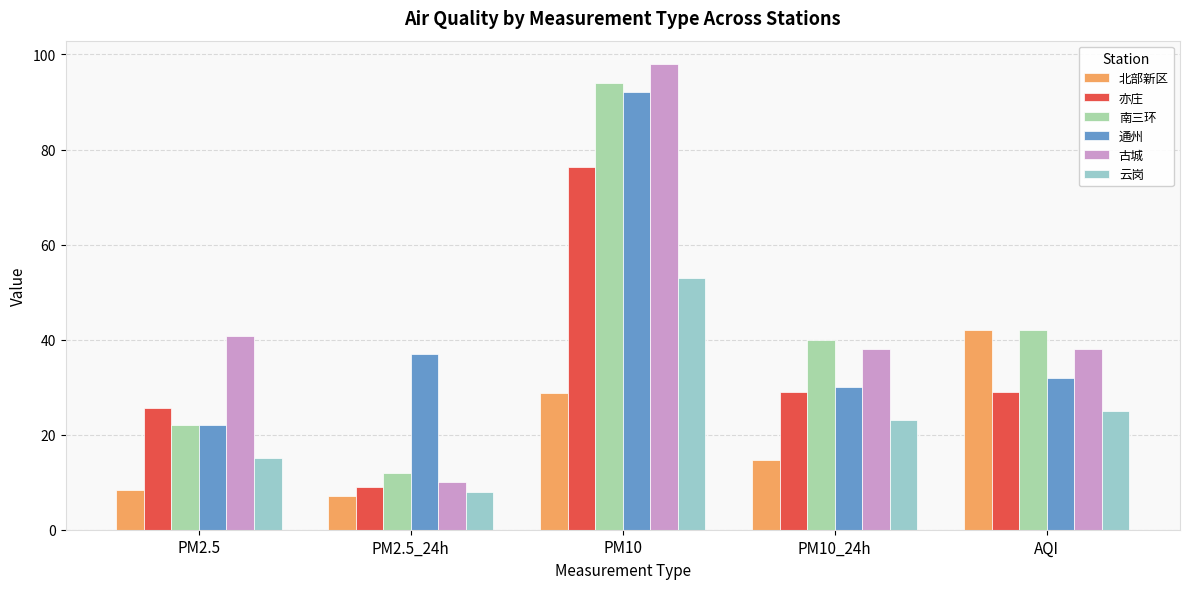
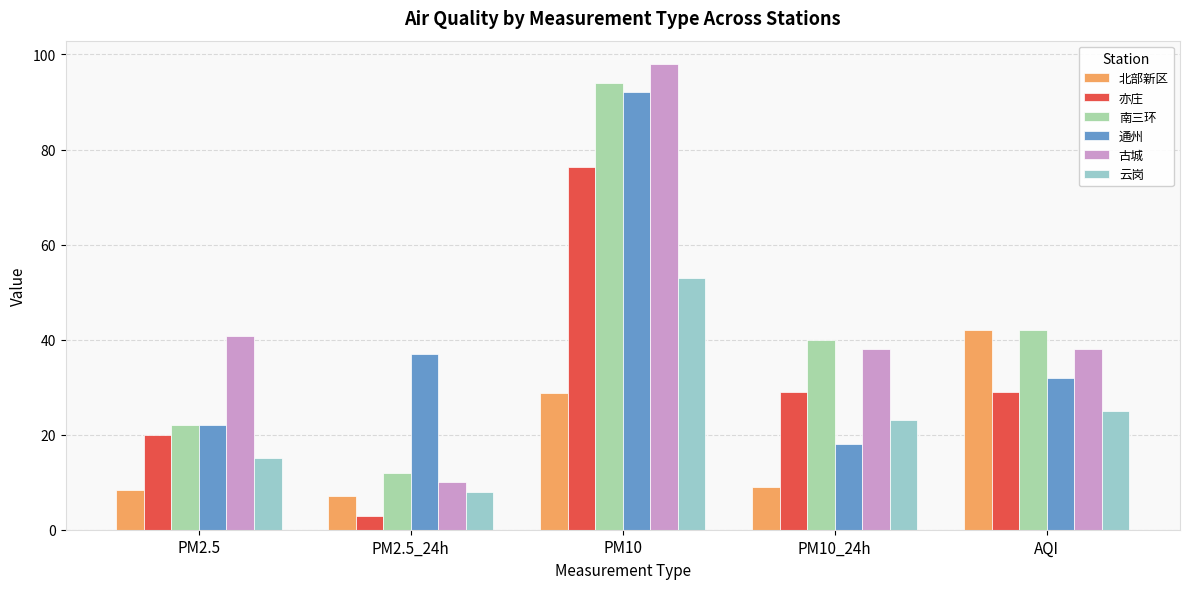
亦庄, PM2.5: 26 -> 20
亦庄, PM2.5_24h: 9 -> 3
北部新区, PM10_24h: 15 -> 9
通州, PM10_24h: 30 -> 18
